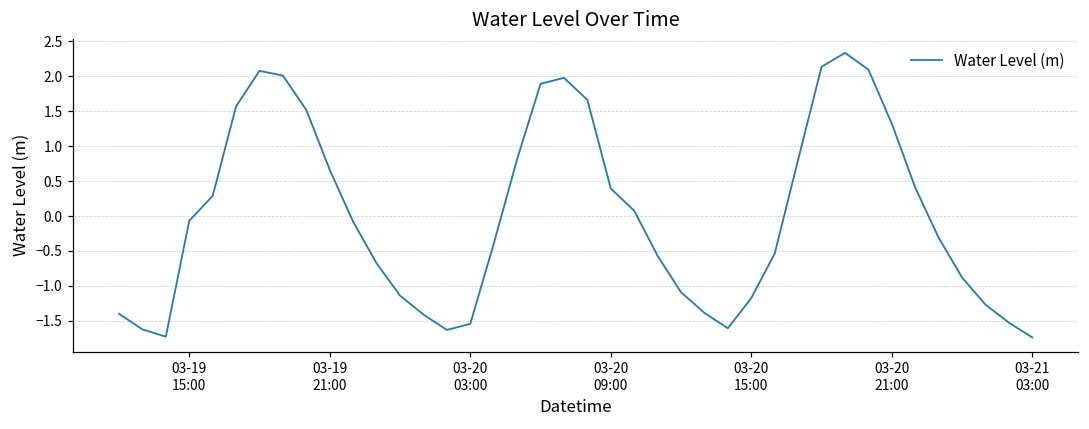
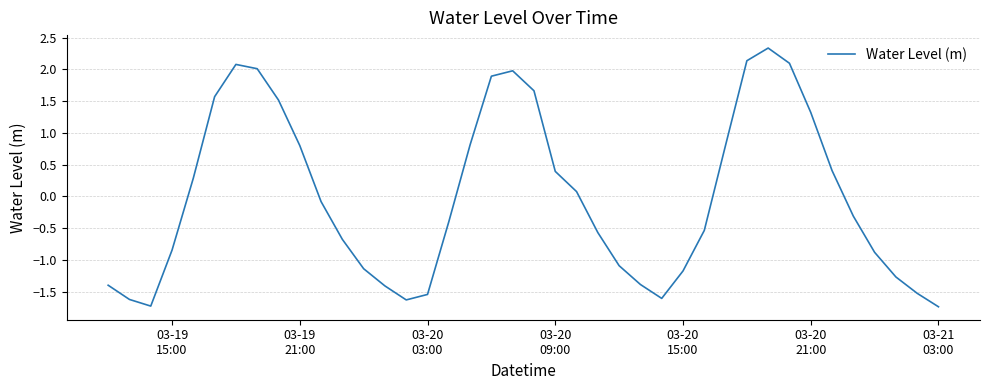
03-19 15:00: -0.1 -> -0.8
03-19 21:00: 0.7 -> 0.8
